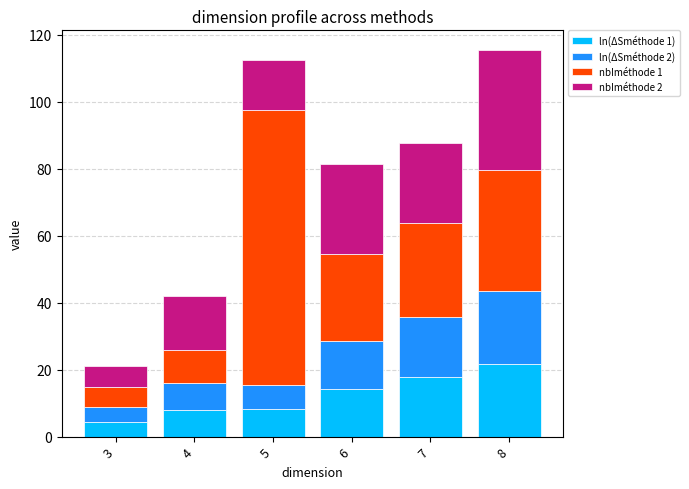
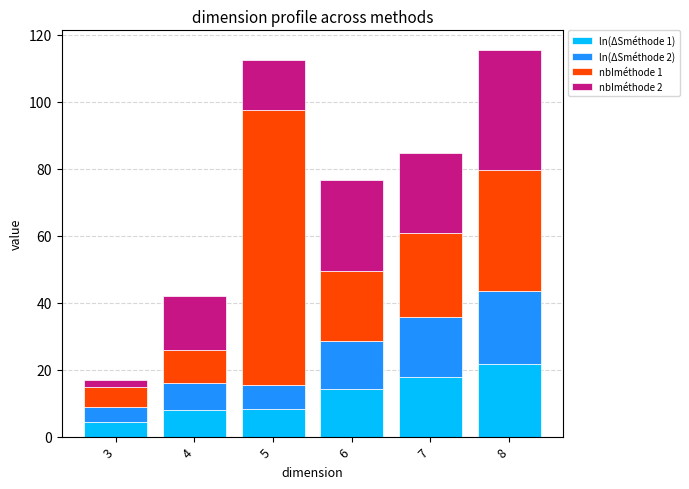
nbIméthode 2, 3: 6 -> 2
nbIméthode 1, 6: 26 -> 21
nbIméthode 1, 7: 28 -> 25
